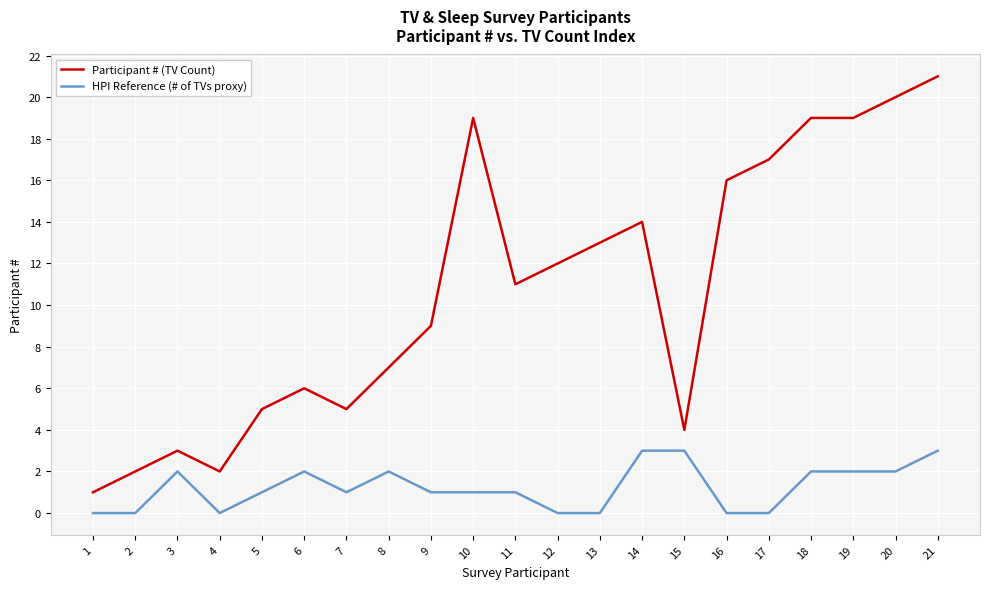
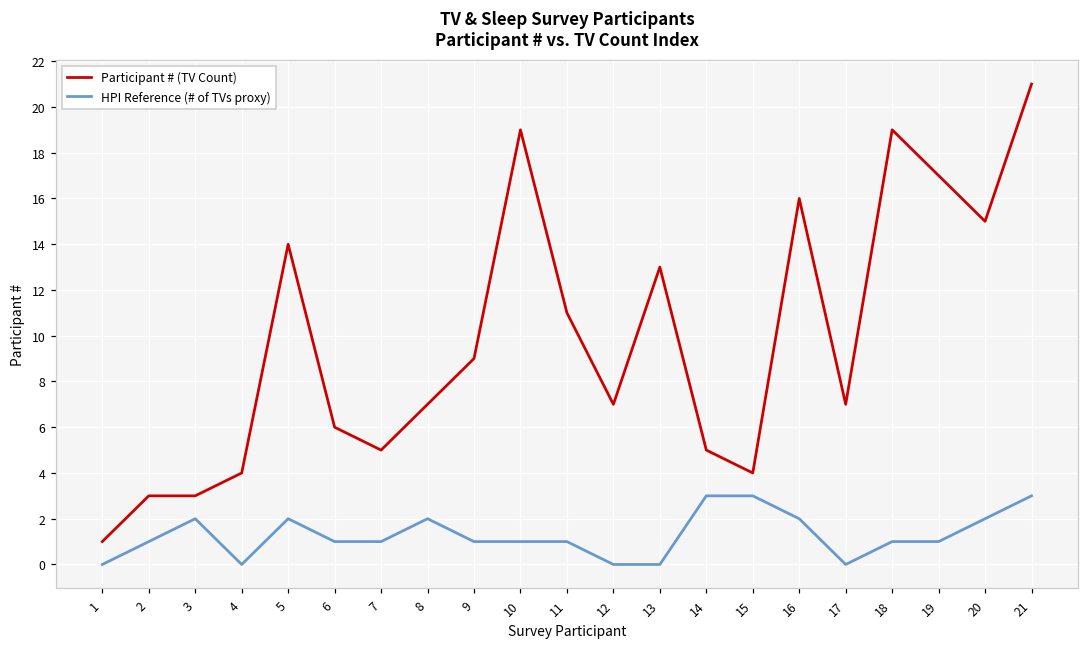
Participant # (TV Count), 2: 2 -> 3
HPI Reference (# of TVs proxy), 2: 0 -> 1
Participant # (TV Count), 4: 2 -> 4
Participant # (TV Count), 5: 5 -> 14
HPI Reference (# of TVs proxy), 5: 1 -> 2
HPI Reference (# of TVs proxy), 6: 2 -> 1
Participant # (TV Count), 12: 12 -> 7
Participant # (TV Count), 14: 14 -> 5
HPI Reference (# of TVs proxy), 16: 0 -> 2
Participant # (TV Count), 17: 17 -> 7
HPI Reference (# of TVs proxy), 18: 2 -> 1
Participant # (TV Count), 19: 19 -> 17
HPI Reference (# of TVs proxy), 19: 2 -> 1
Participant # (TV Count), 20: 20 -> 15
